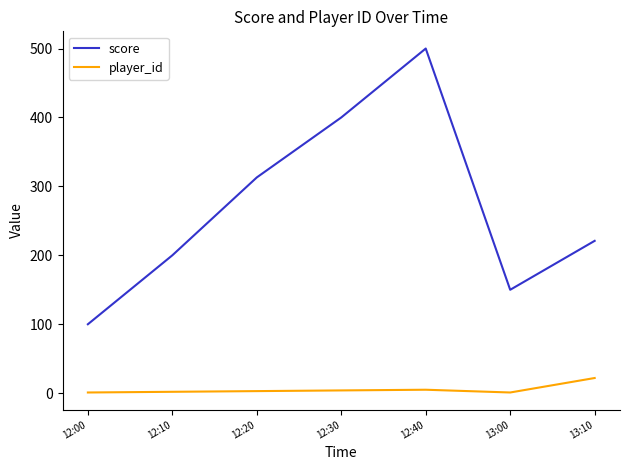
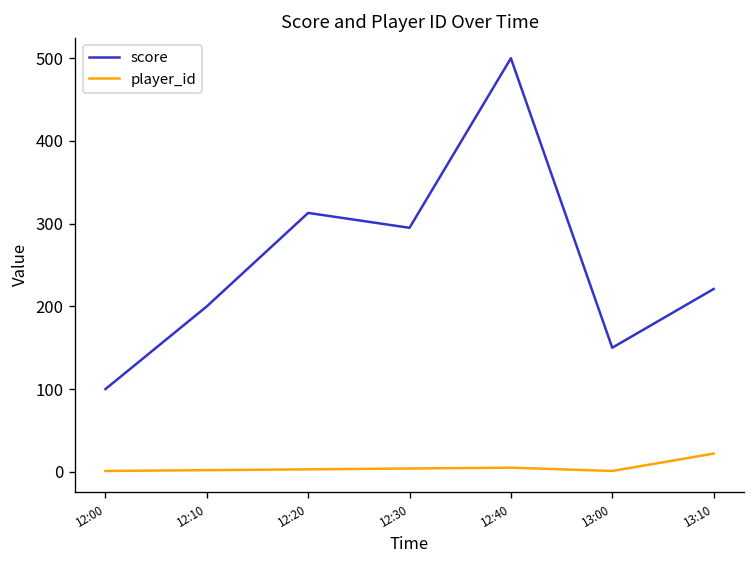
score, 12:30: 400 -> 300
